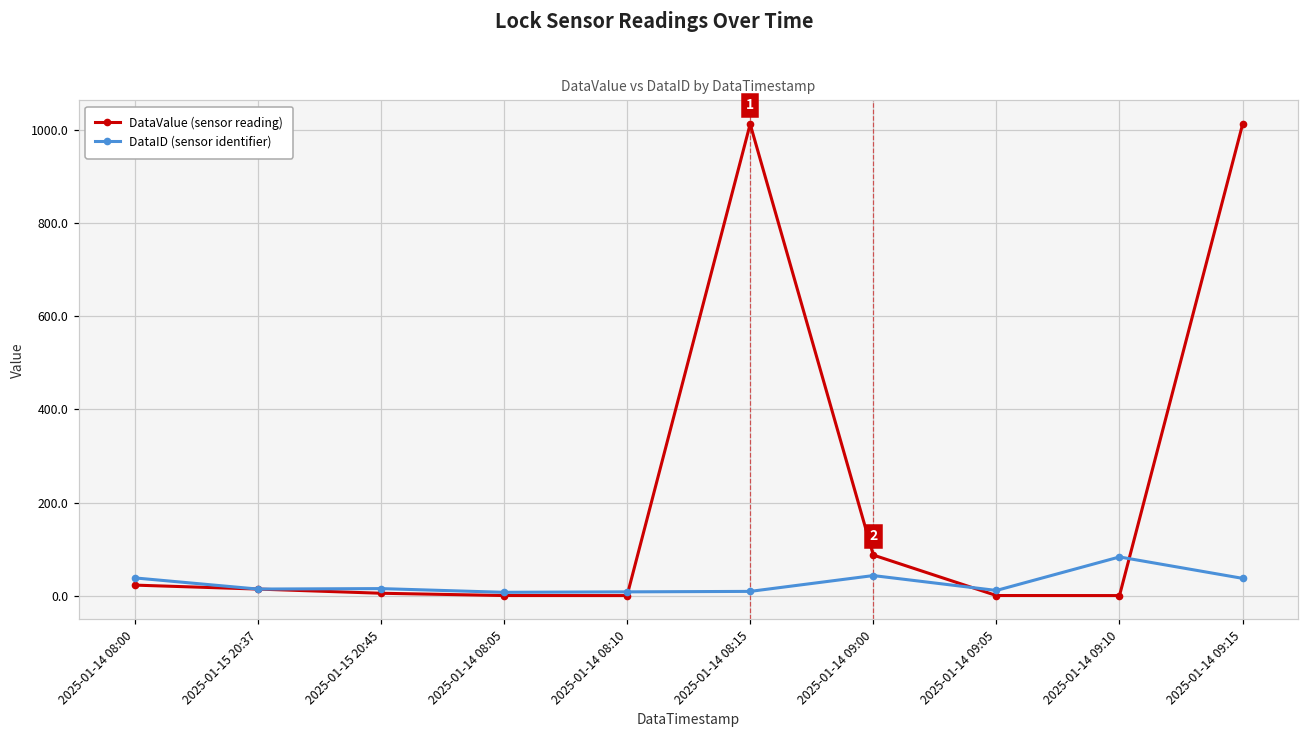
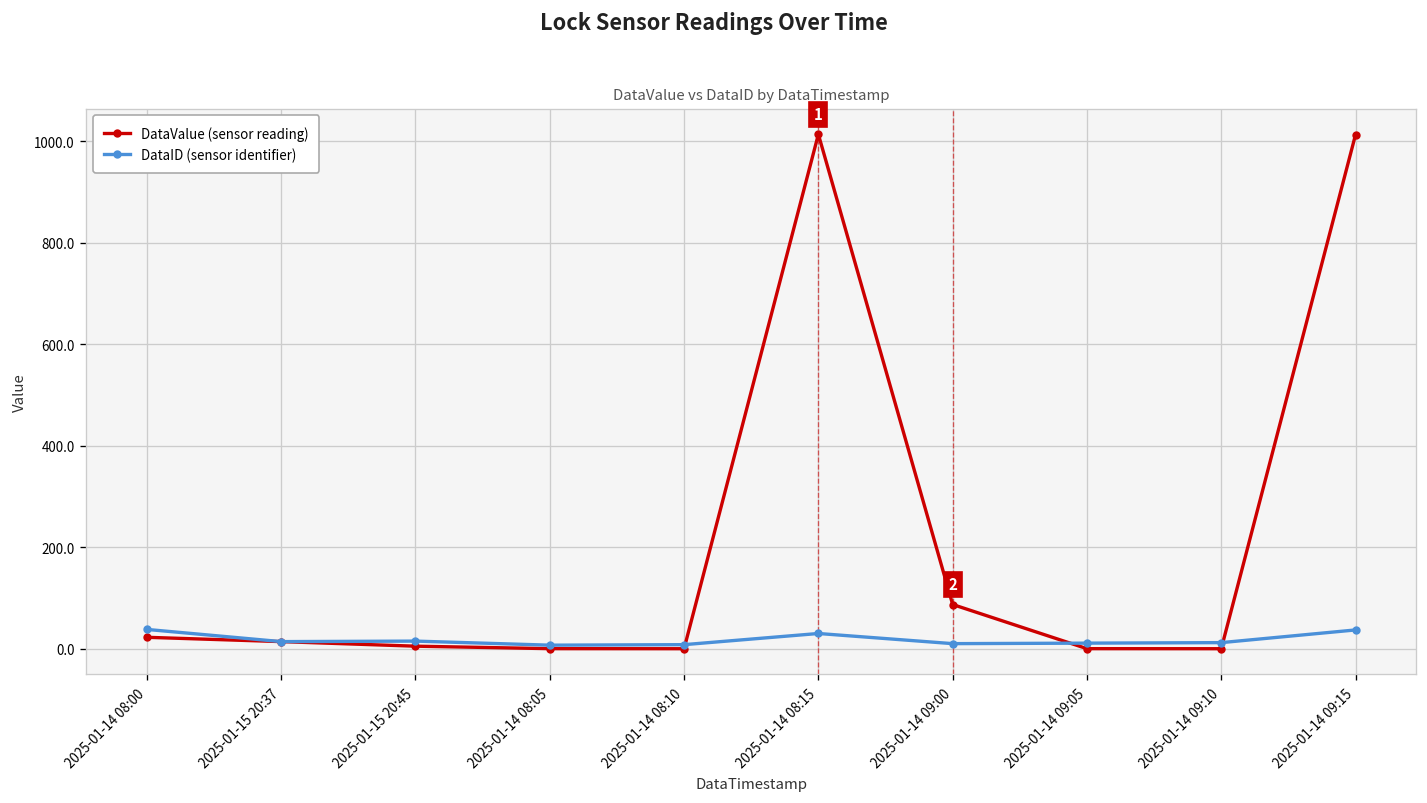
DataID (sensor identifier), 2025-01-14 08:15: 10 -> 30
DataID (sensor identifier), 2025-01-14 09:00: 40 -> 10
DataID (sensor identifier), 2025-01-14 09:10: 80 -> 10
